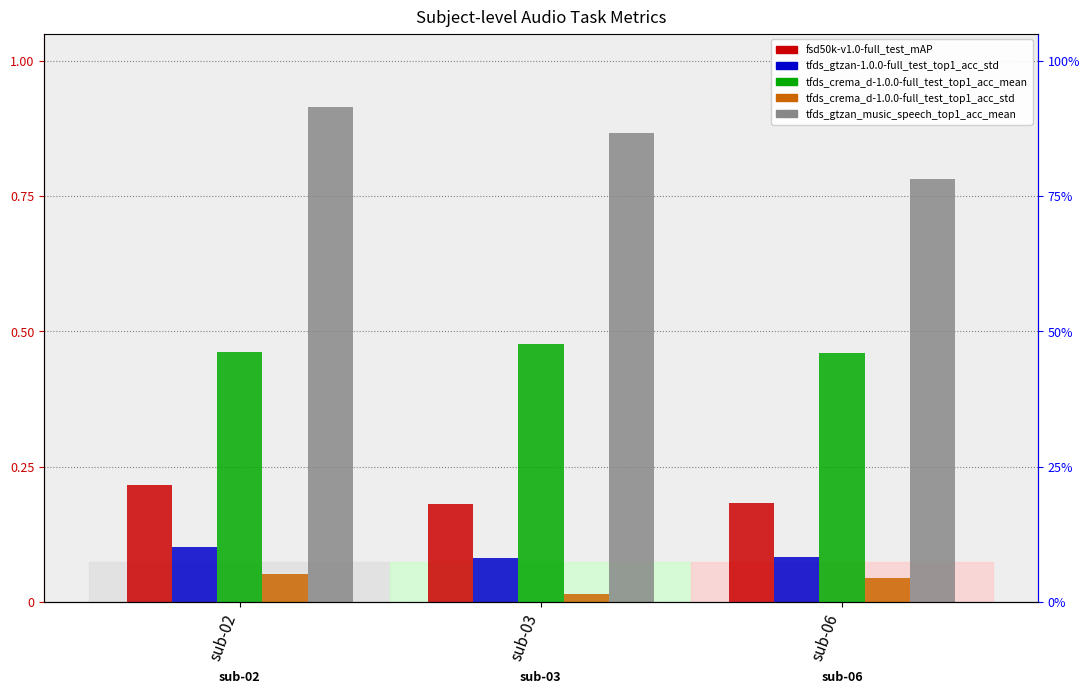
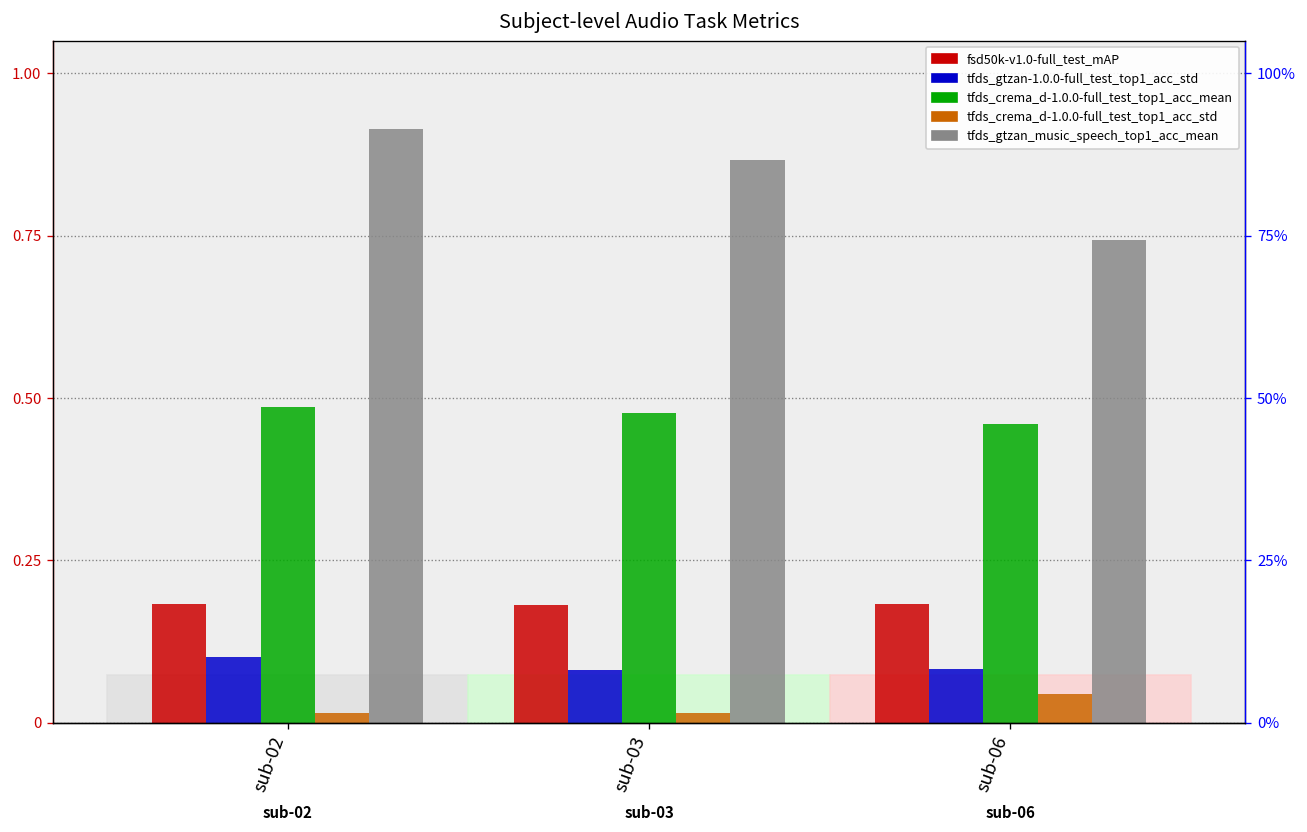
fsd50k-v1.0-full_test_mAP, sub-02: 0.22 -> 0.18
tfds_crema_d-1.0.0-full_test_top1_acc_mean, sub-02: 0.46 -> 0.49
tfds_crema_d-1.0.0-full_test_top1_acc_std, sub-02: 0.05 -> 0.01
tfds_gtzan_music_speech_top1_acc_mean, sub-06: 0.78 -> 0.74
